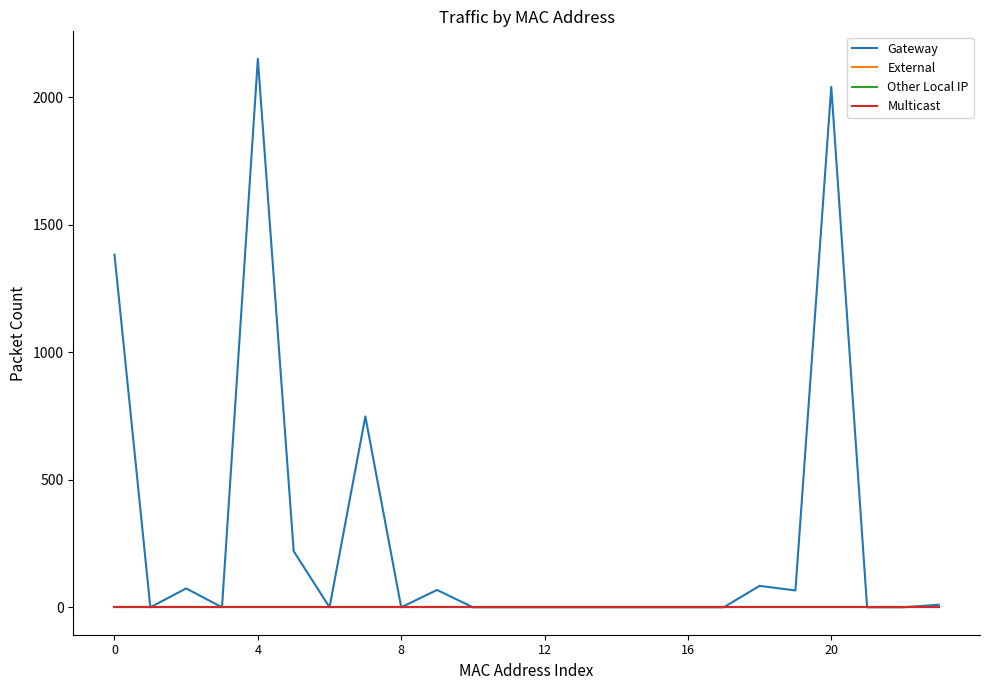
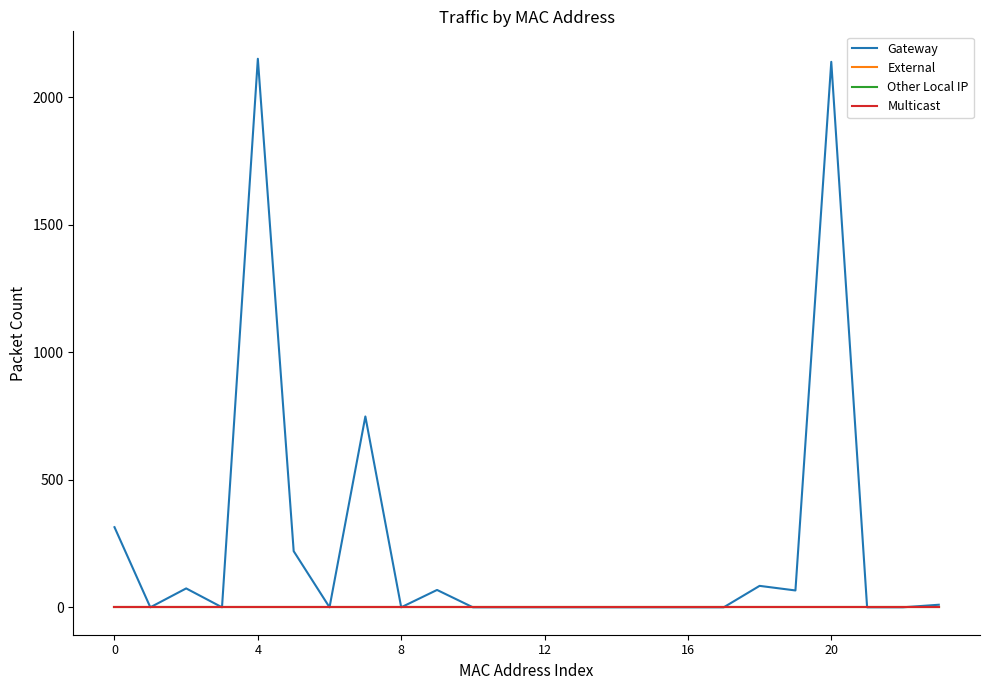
Gateway, 0: 1380 -> 310
Gateway, 20: 2040 -> 2140
